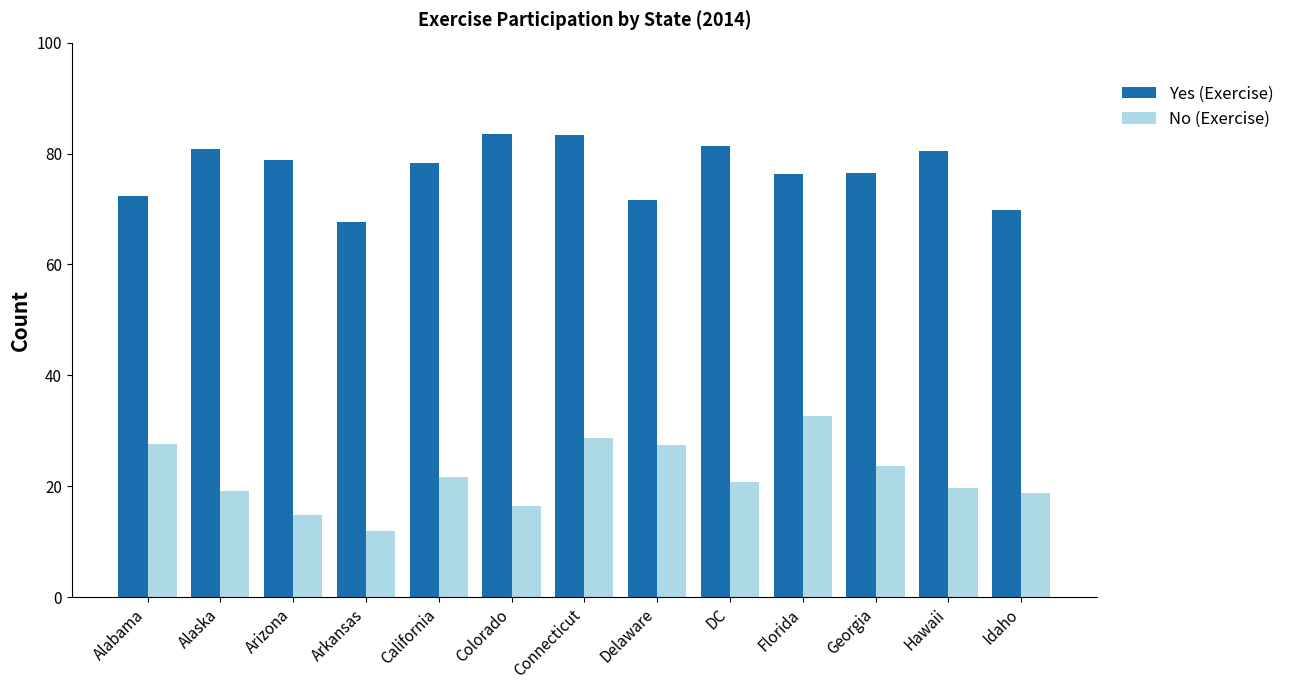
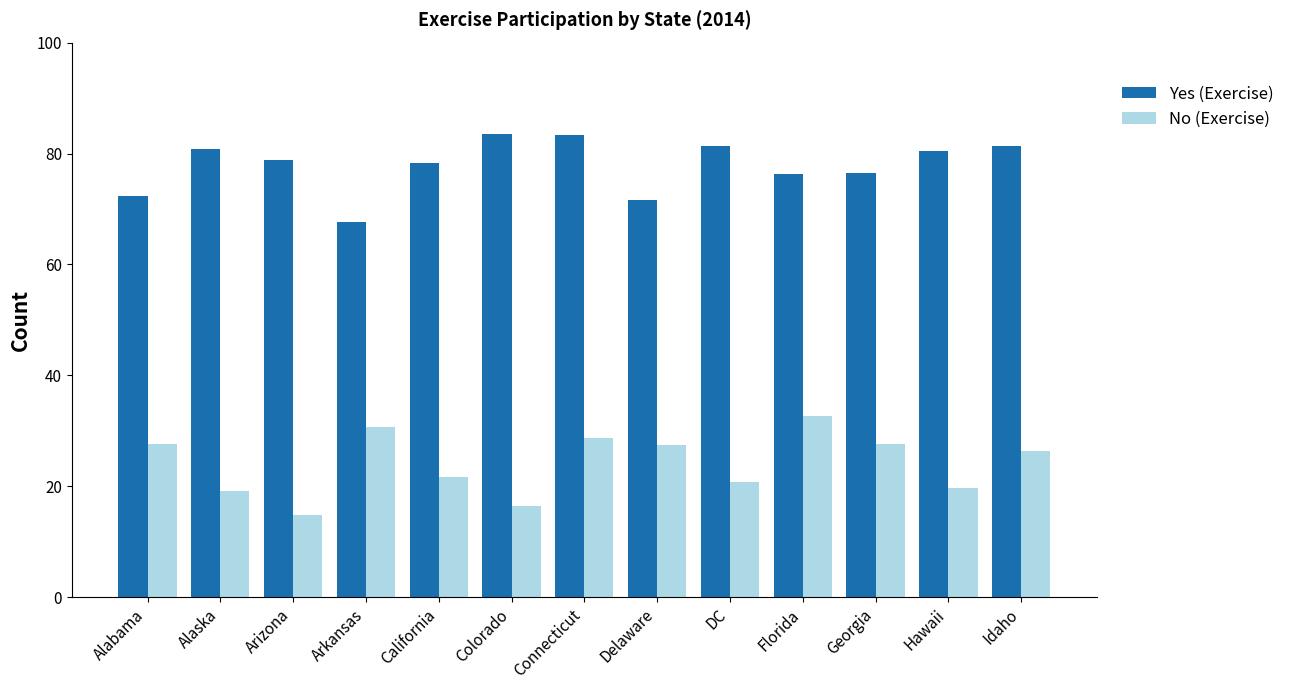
No (Exercise), Arkansas: 12 -> 31
No (Exercise), Georgia: 24 -> 28
Yes (Exercise), Idaho: 70 -> 81
No (Exercise), Idaho: 19 -> 26
